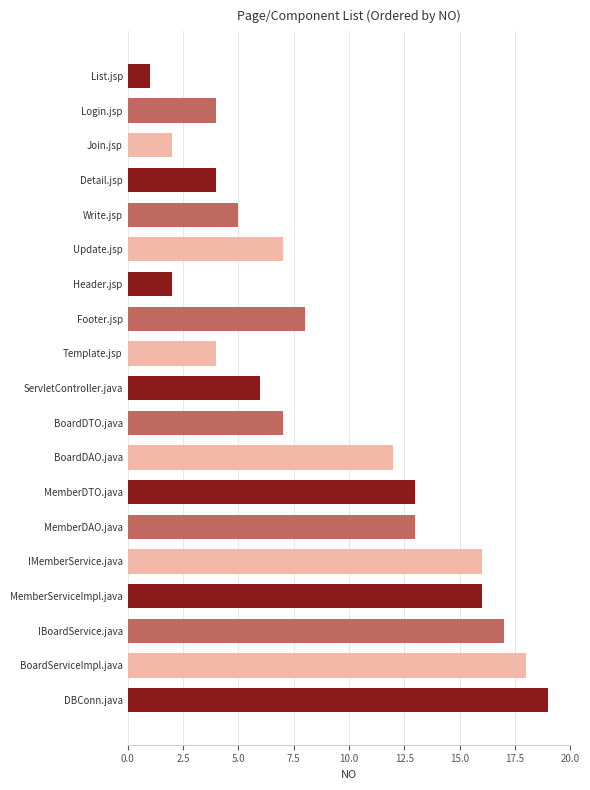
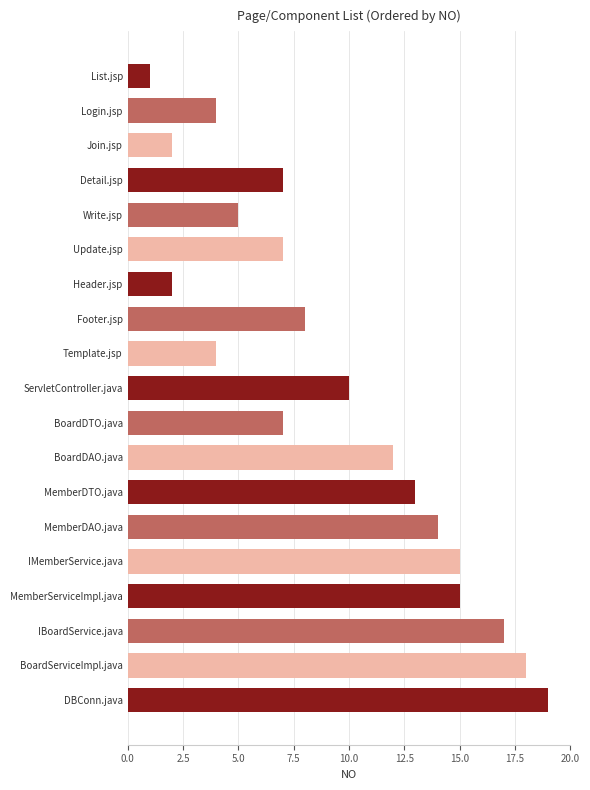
Detail.jsp: 4 -> 7
ServletController.java: 6 -> 10
MemberDAO.java: 13 -> 14
IMemberService.java: 16 -> 15
MemberServiceImpl.java: 16 -> 15
